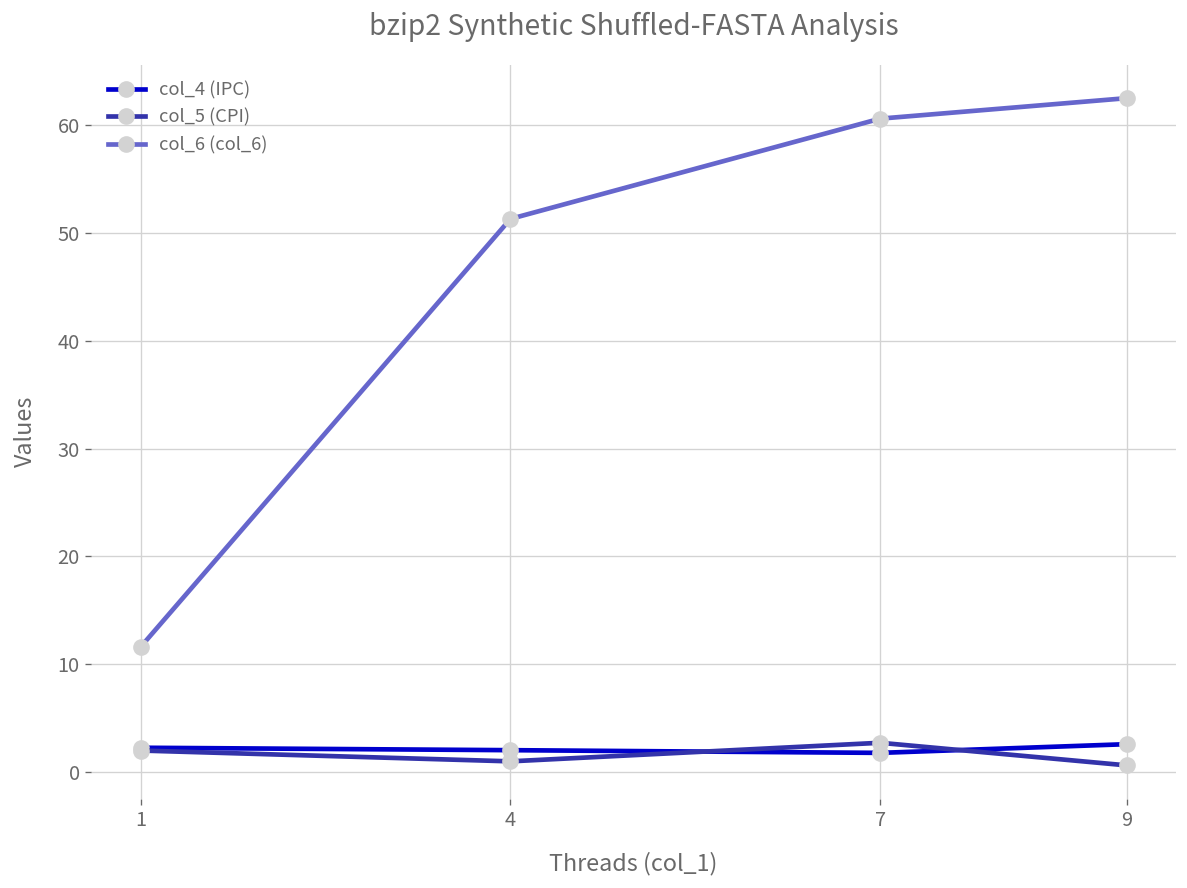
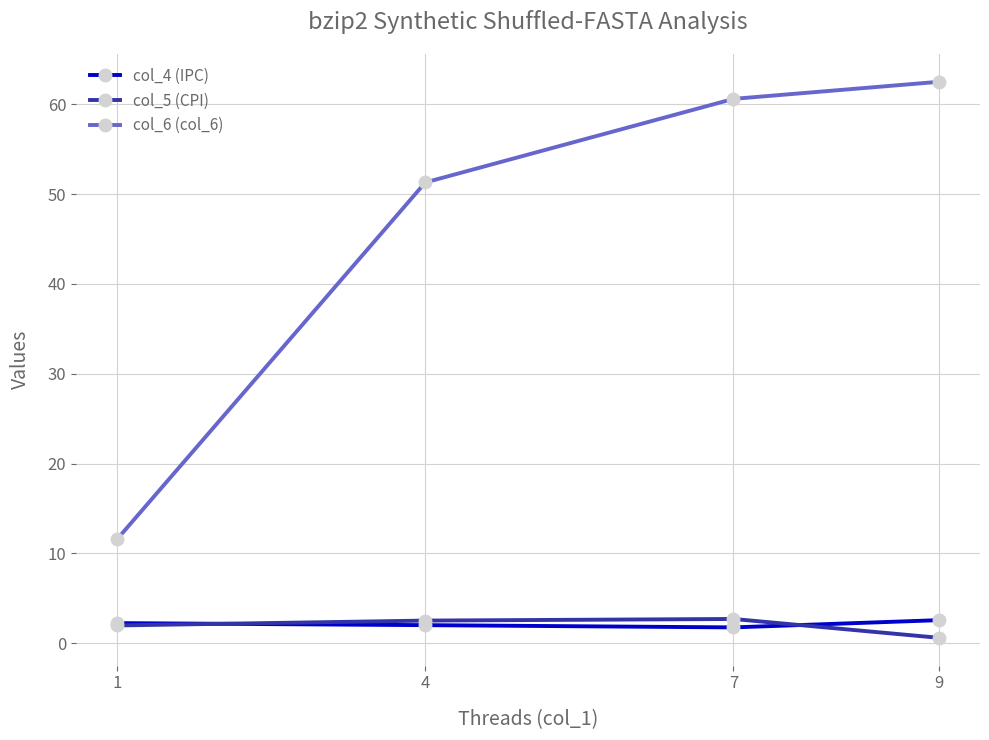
col_5 (CPI), 4: 1 -> 3
